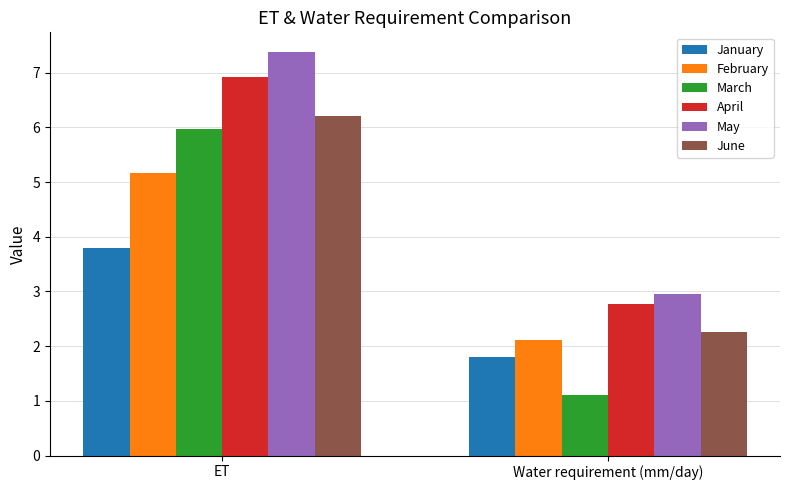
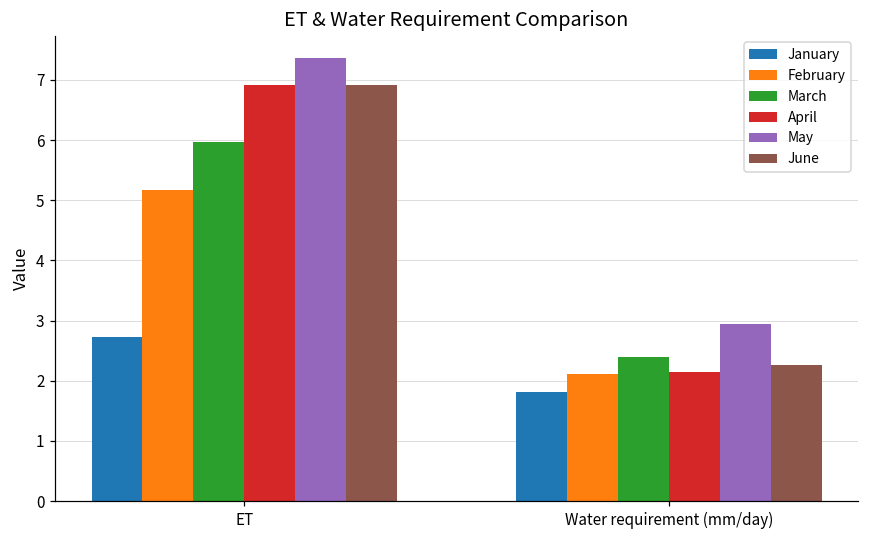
January, ET: 3.8 -> 2.7
June, ET: 6.2 -> 6.9
March, Water requirement (mm/day): 1.1 -> 2.4
April, Water requirement (mm/day): 2.8 -> 2.2
